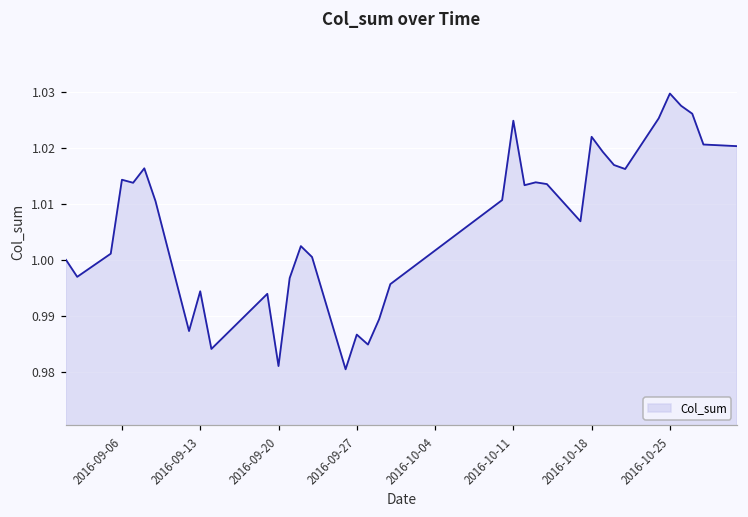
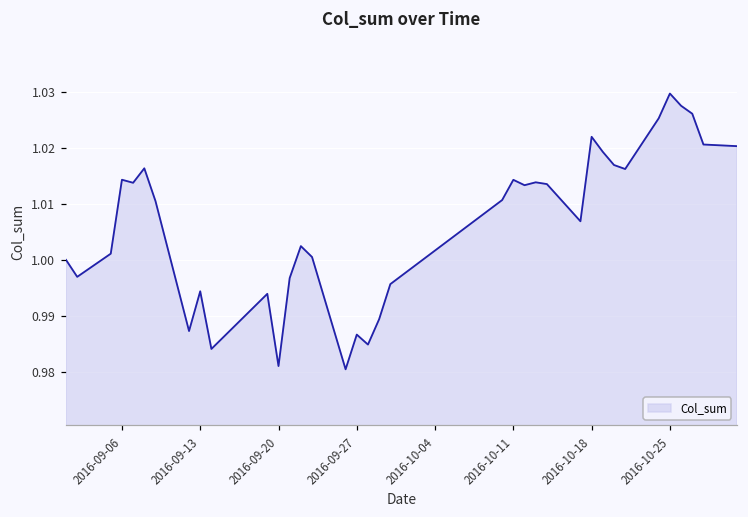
2016-10-11: 1.025 -> 1.014
